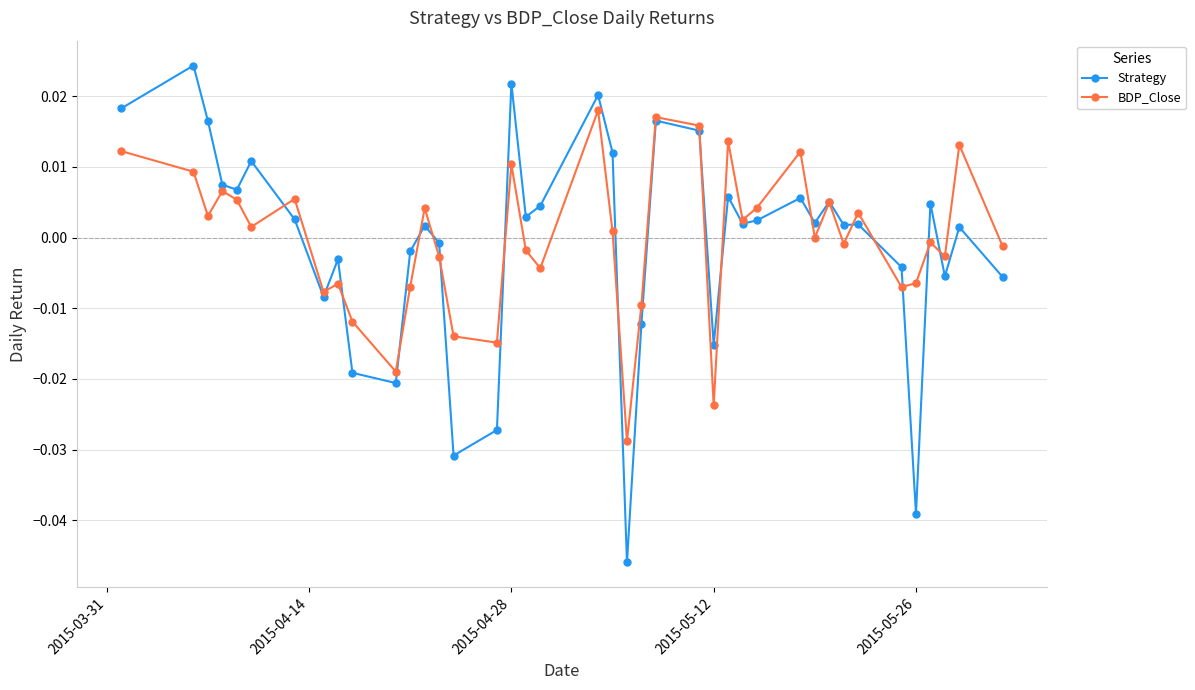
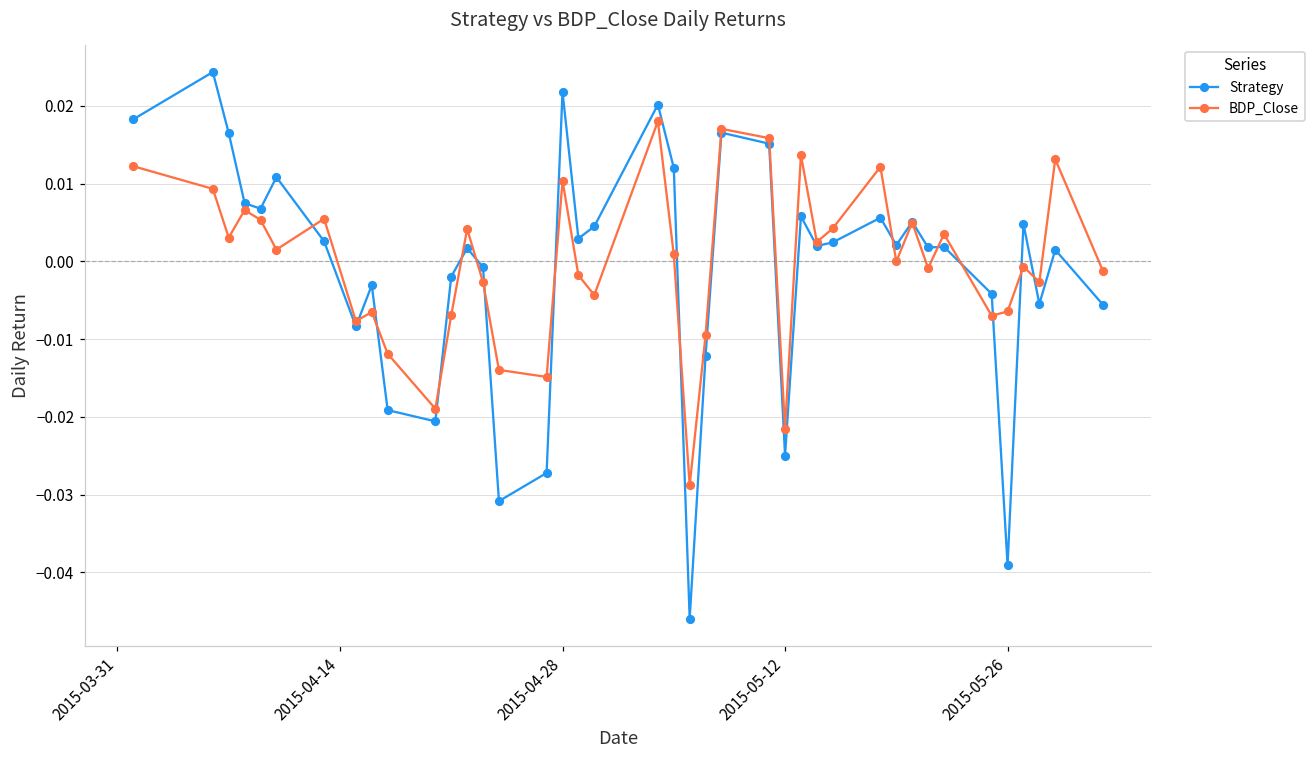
Strategy, 2015-05-12: -0.015 -> -0.025
BDP_Close, 2015-05-12: -0.024 -> -0.022
